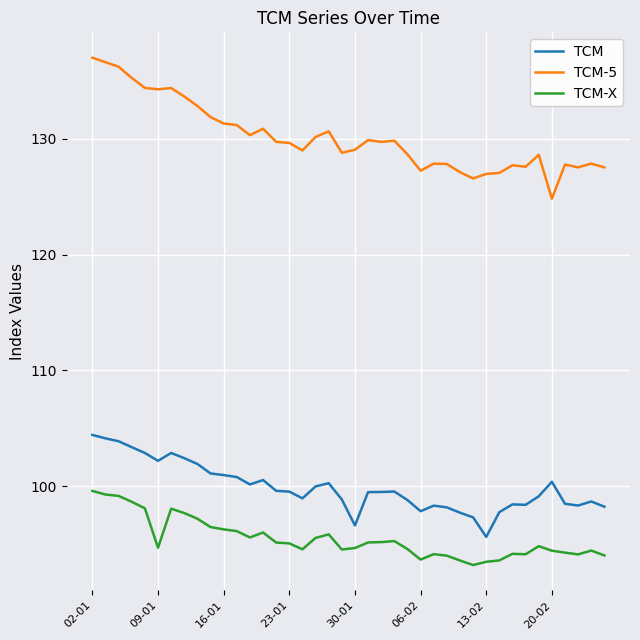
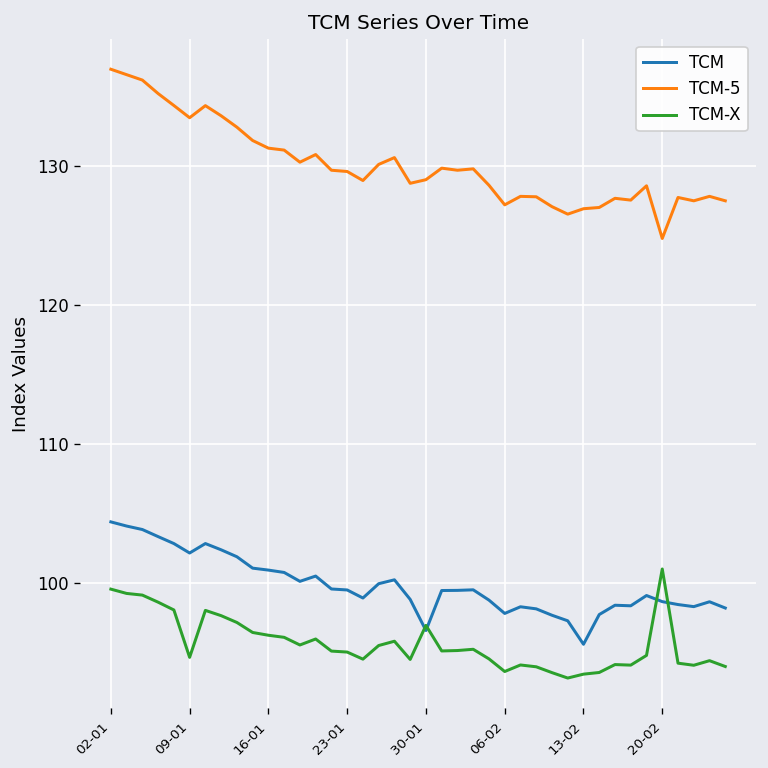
TCM-5, 09-01: 134.3 -> 133.5
TCM-X, 30-01: 94.7 -> 97.0
TCM, 20-02: 100.4 -> 98.7
TCM-X, 20-02: 94.4 -> 101.0
